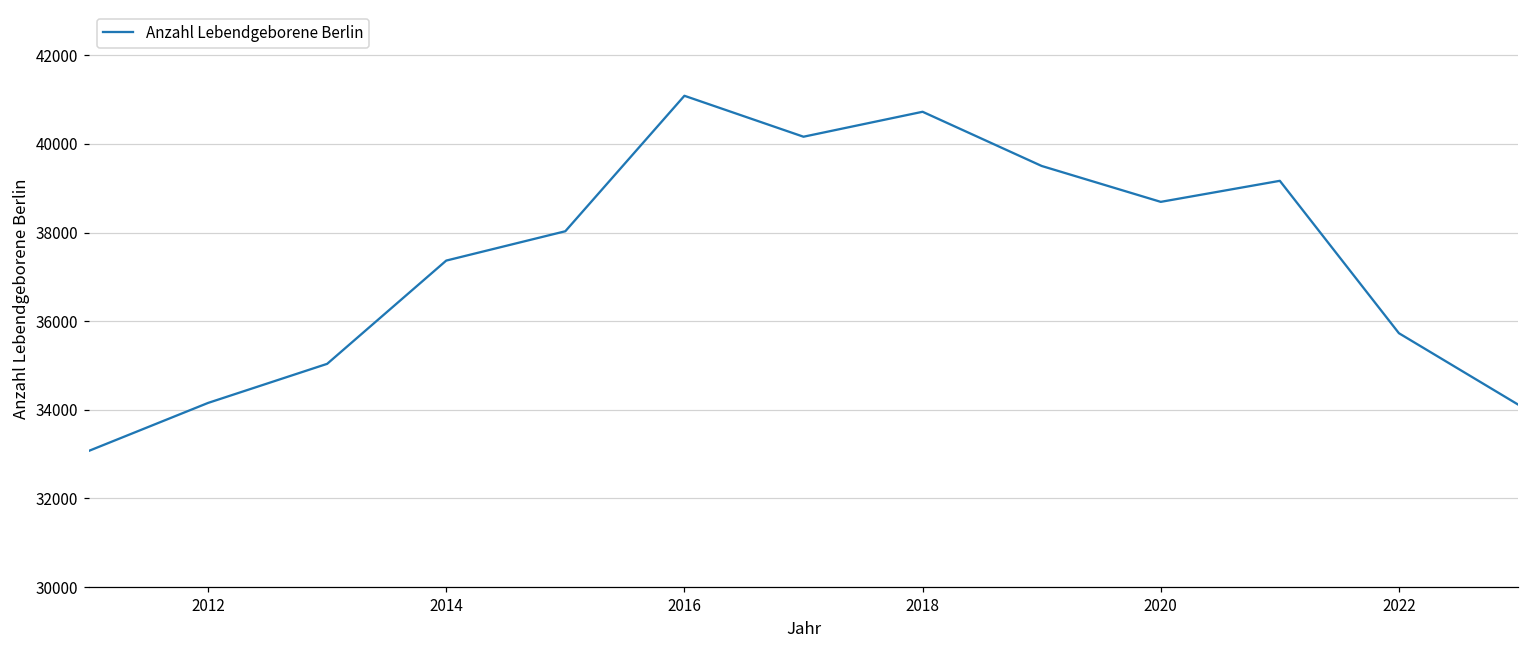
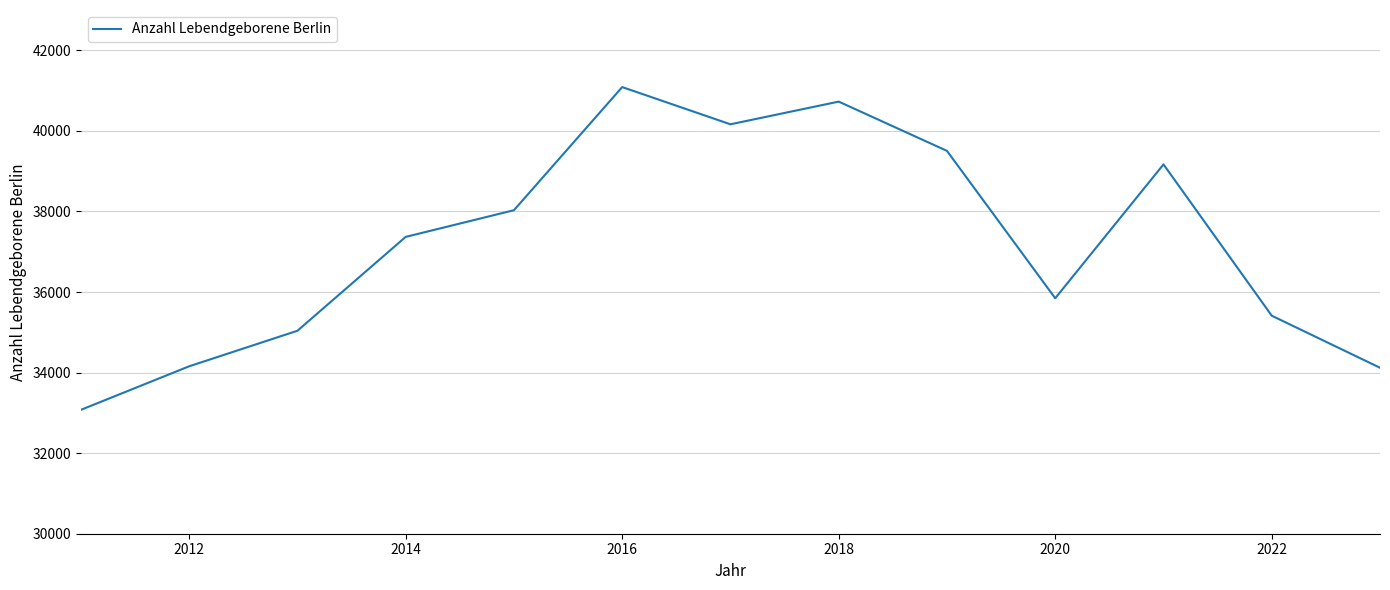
2020: 38700 -> 35800
2022: 35700 -> 35400
